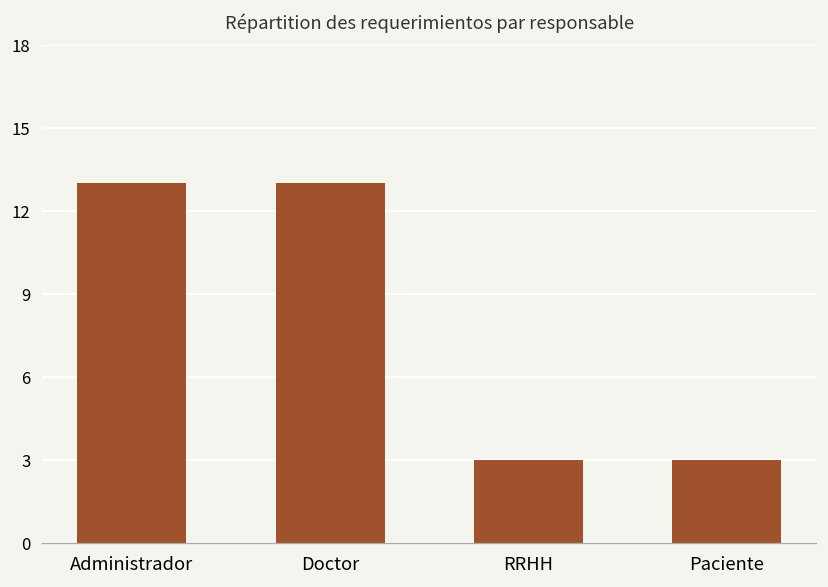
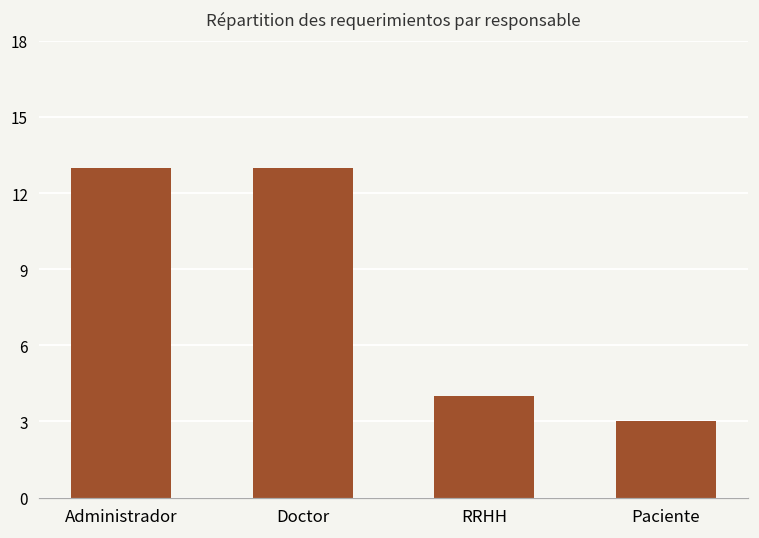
RRHH: 3 -> 4
